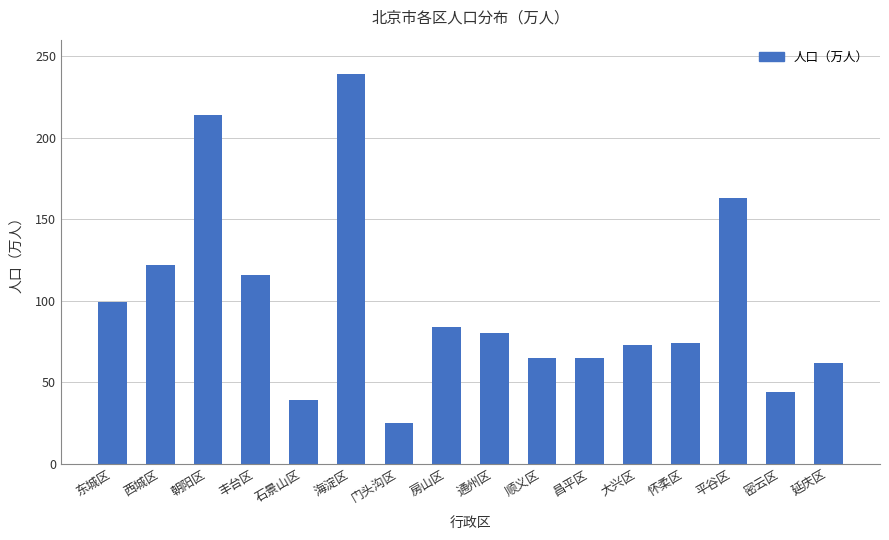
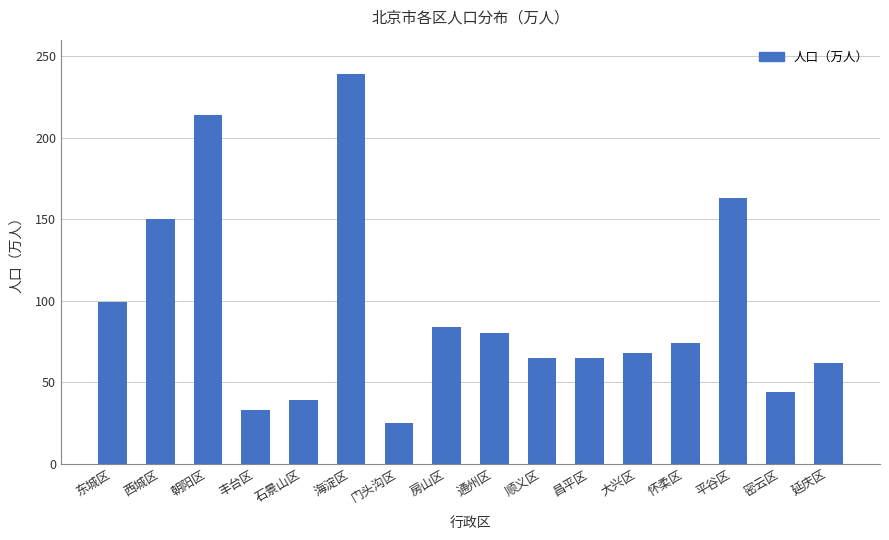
西城区: 122 -> 150
丰台区: 116 -> 33
大兴区: 73 -> 68
